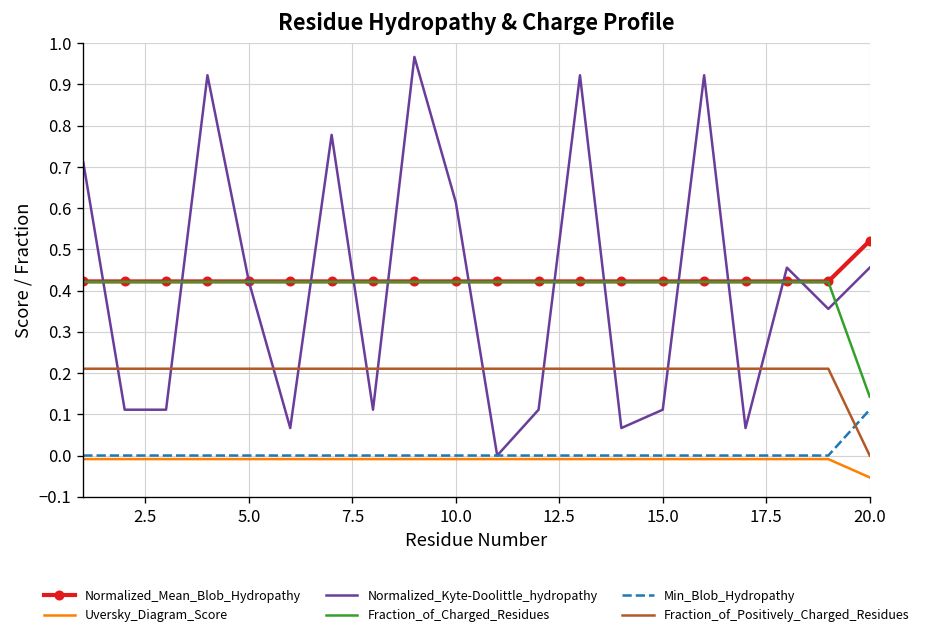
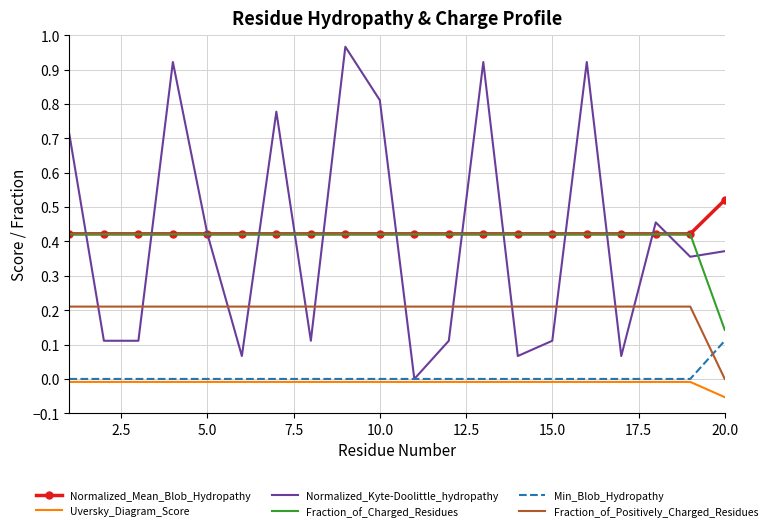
Normalized_Kyte-Doolittle_hydropathy, 10.0: 0.61 -> 0.81
Normalized_Kyte-Doolittle_hydropathy, 20.0: 0.46 -> 0.37
